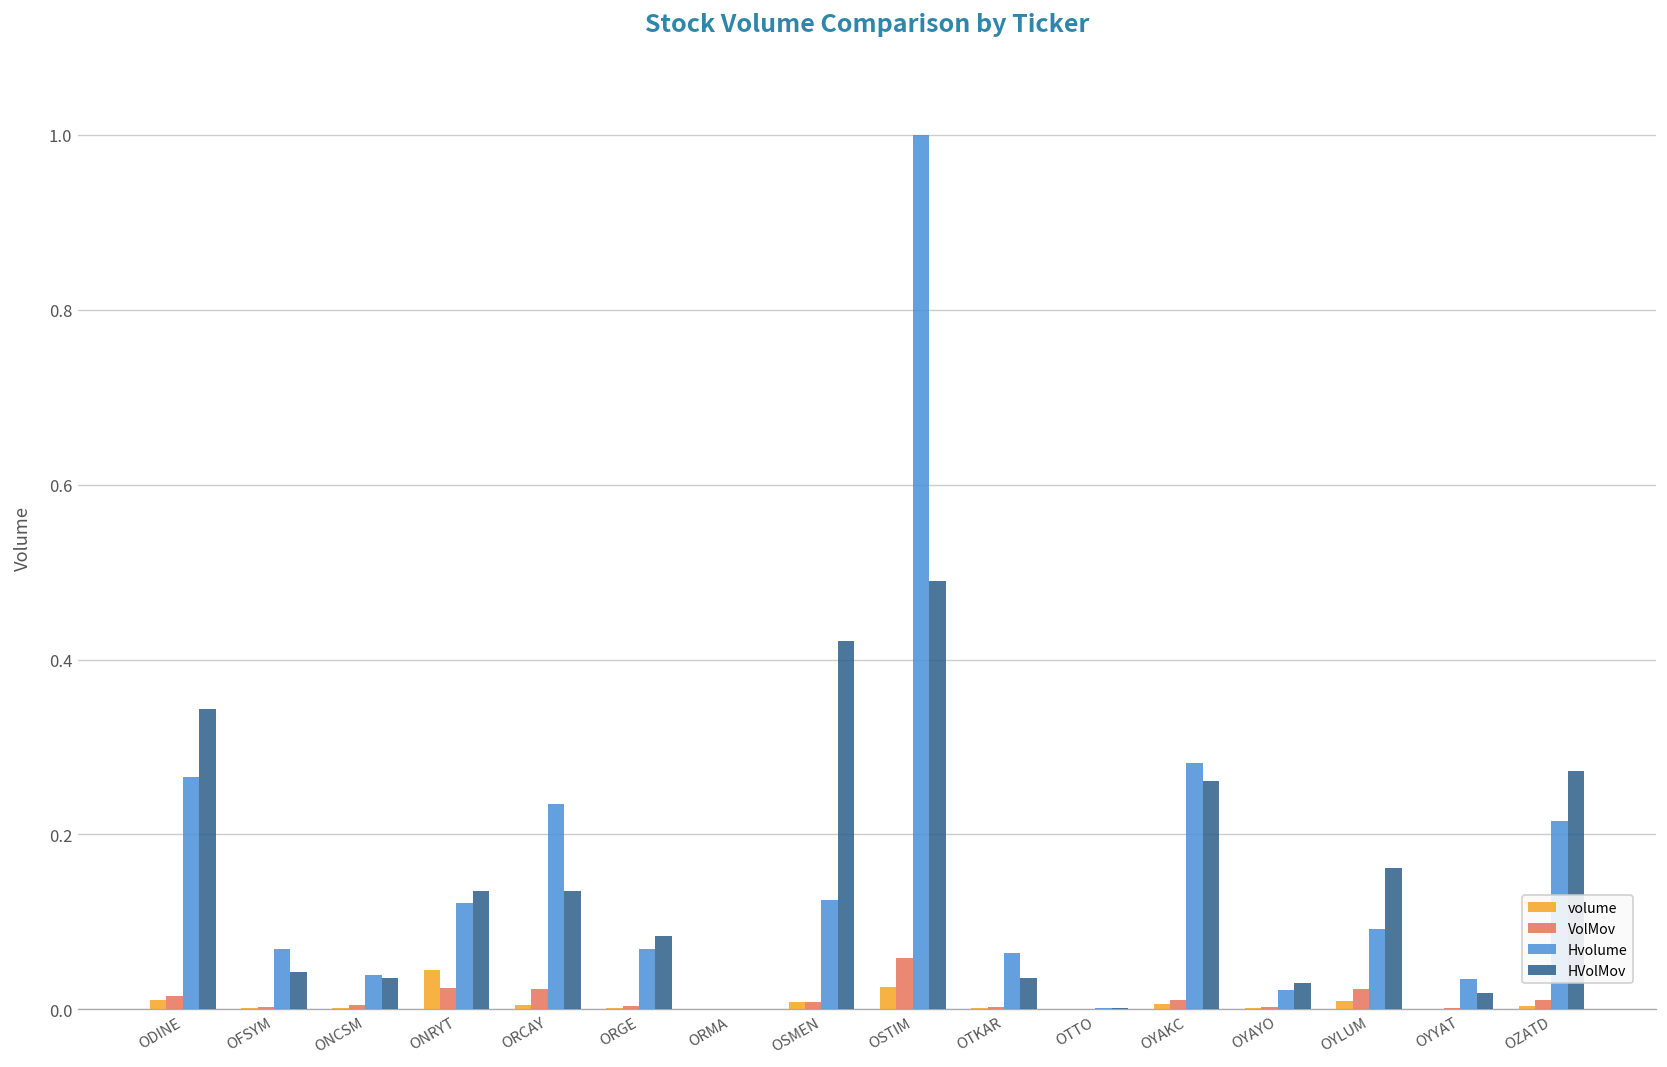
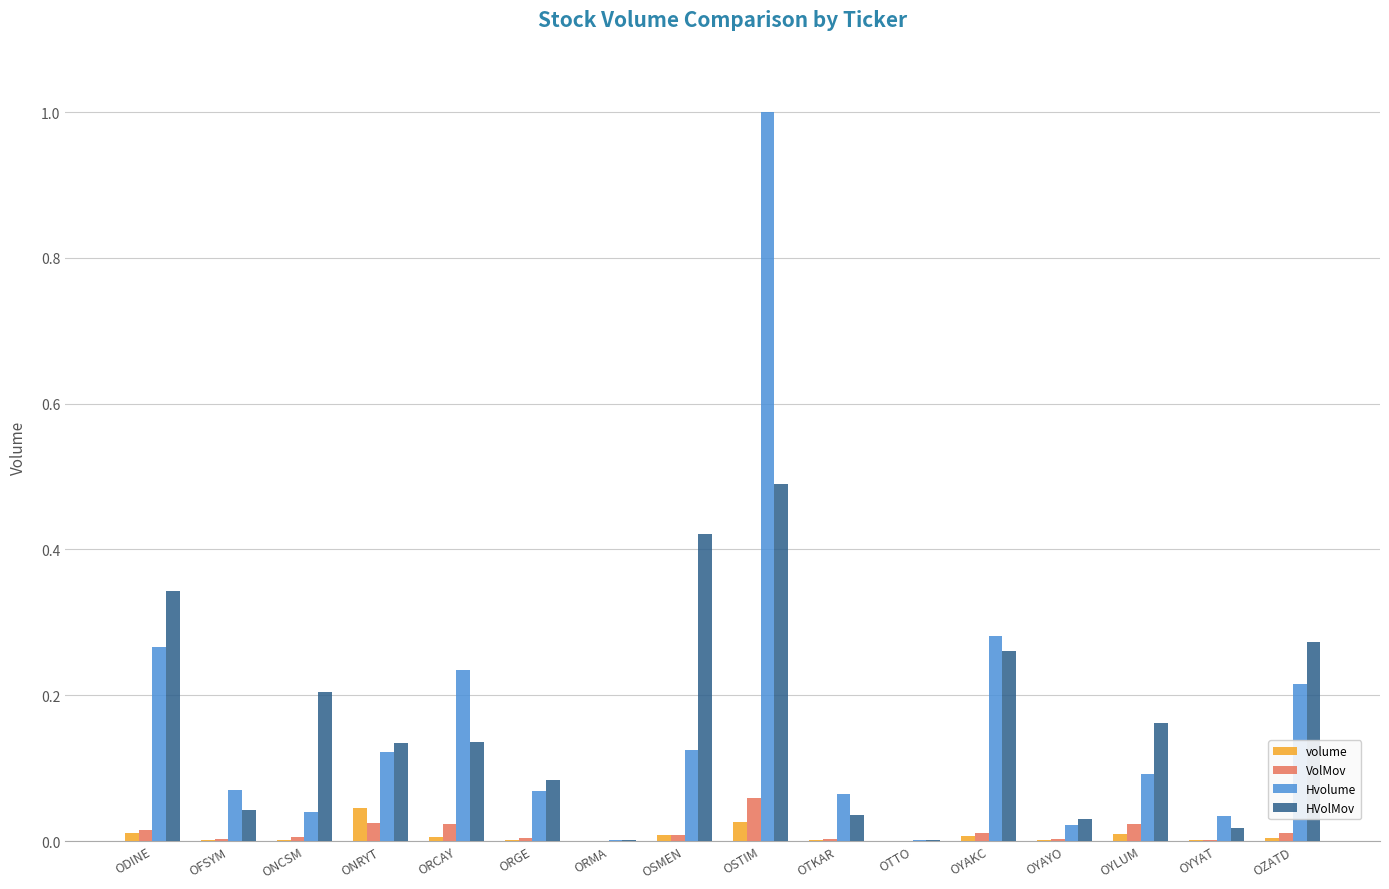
HVolMov, ONCSM: 0.04 -> 0.20
